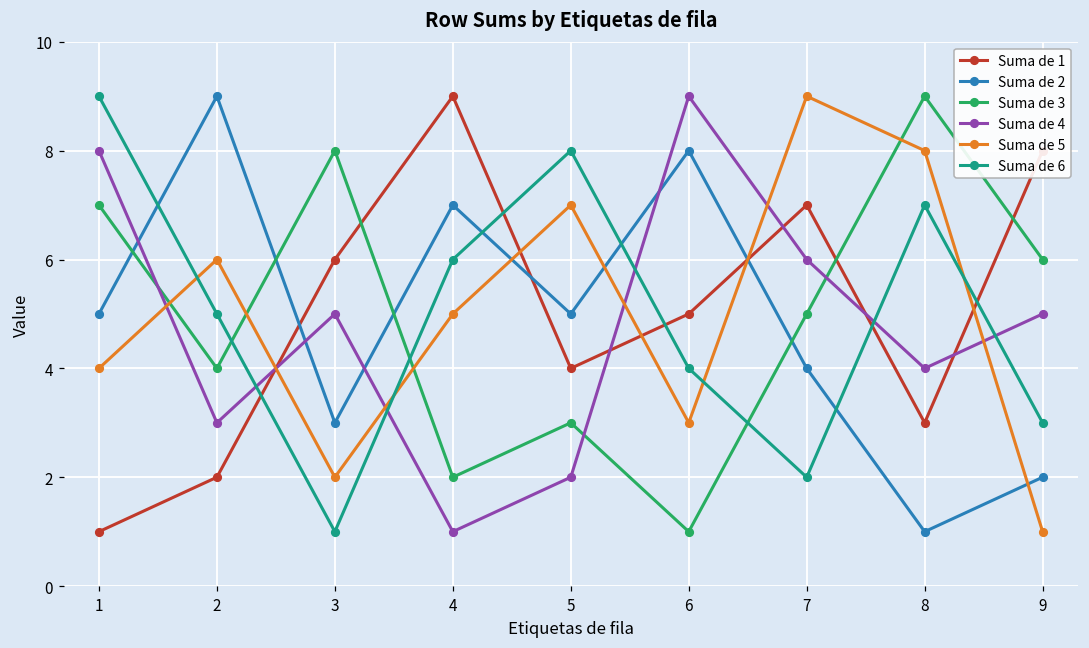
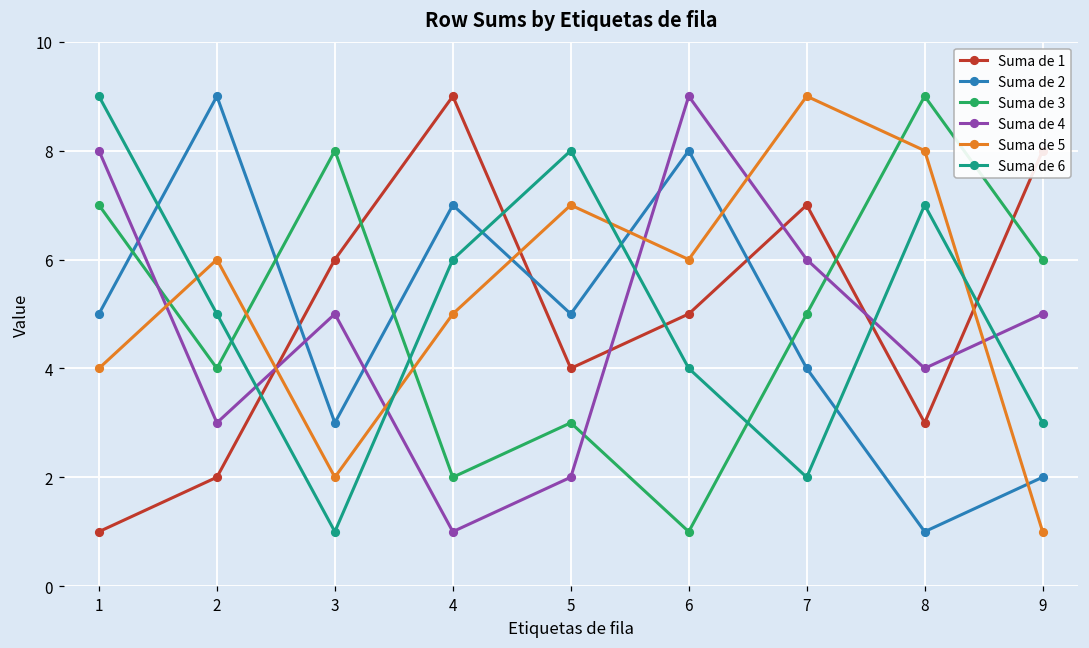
Suma de 5, 6: 3 -> 6
